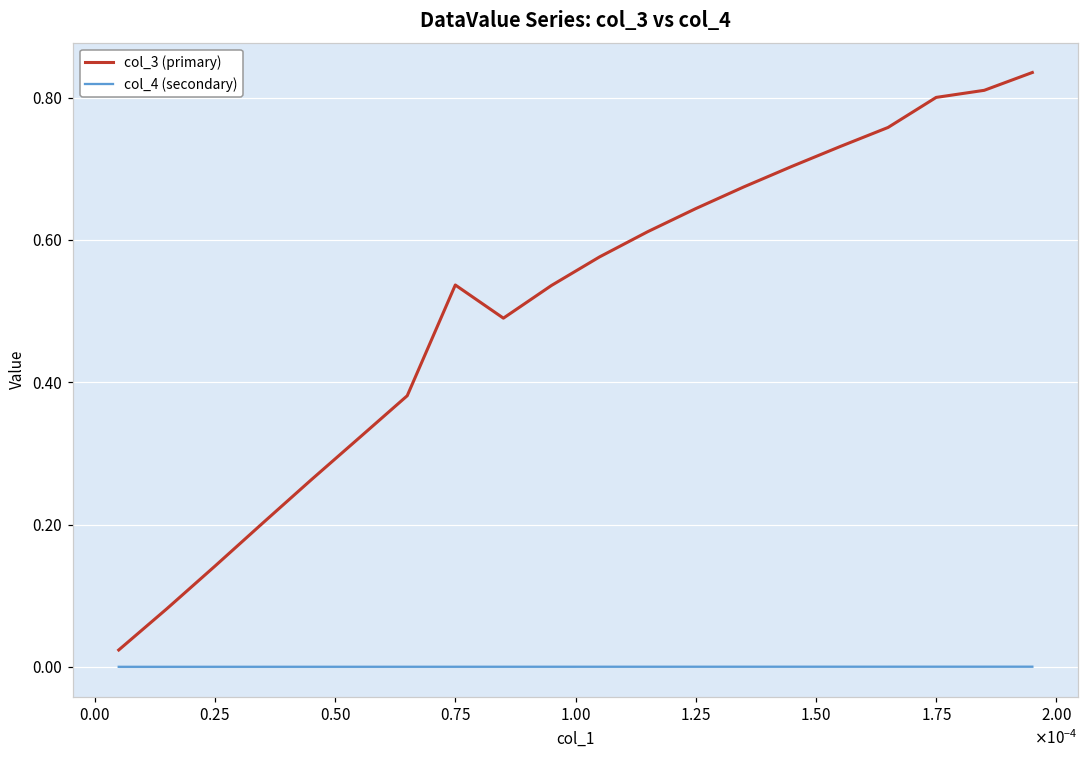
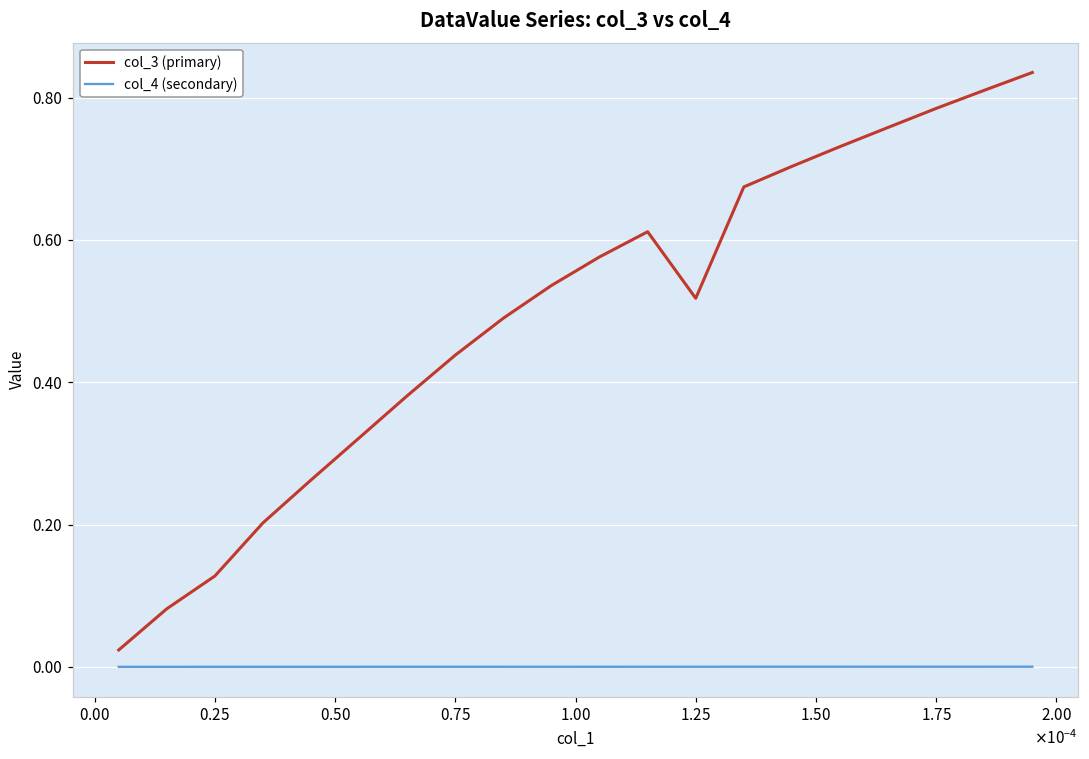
col_3 (primary), 0.25: 0.14 -> 0.13
col_3 (primary), 0.75: 0.54 -> 0.44
col_3 (primary), 1.25: 0.64 -> 0.52
col_3 (primary), 1.75: 0.80 -> 0.78
